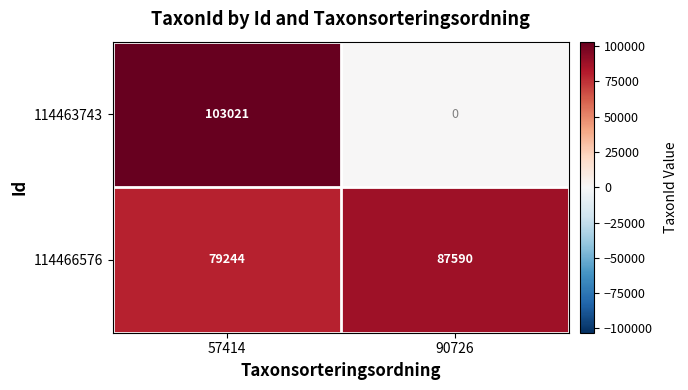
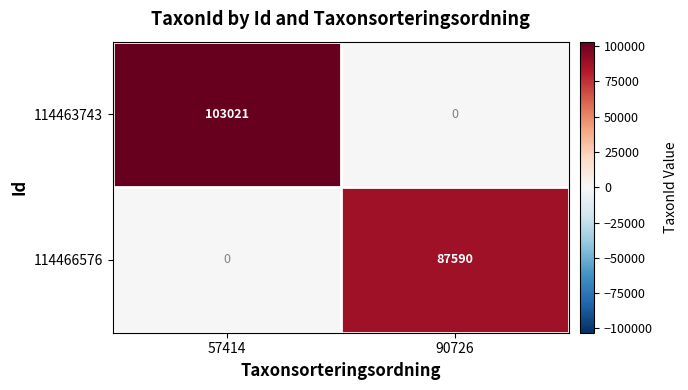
114466576, 57414: 79244 -> 0
